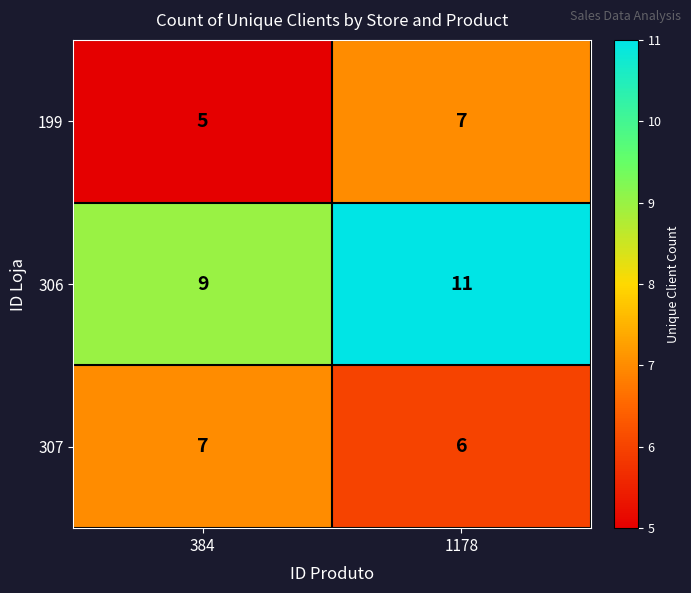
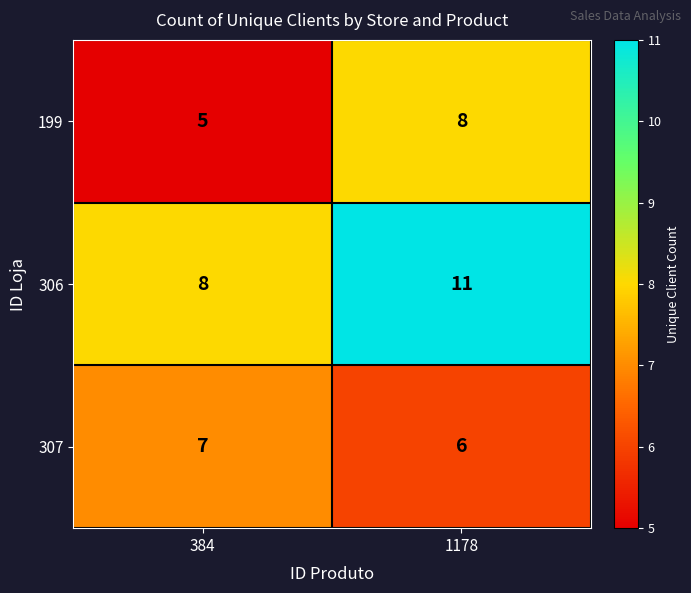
199, 1178: 7 -> 8
306, 384: 9 -> 8
